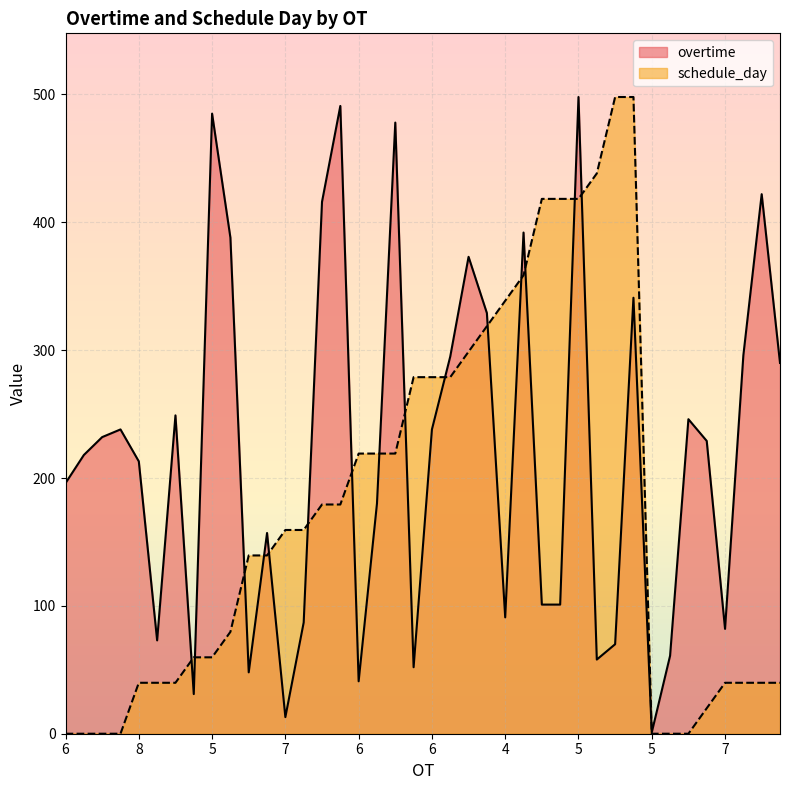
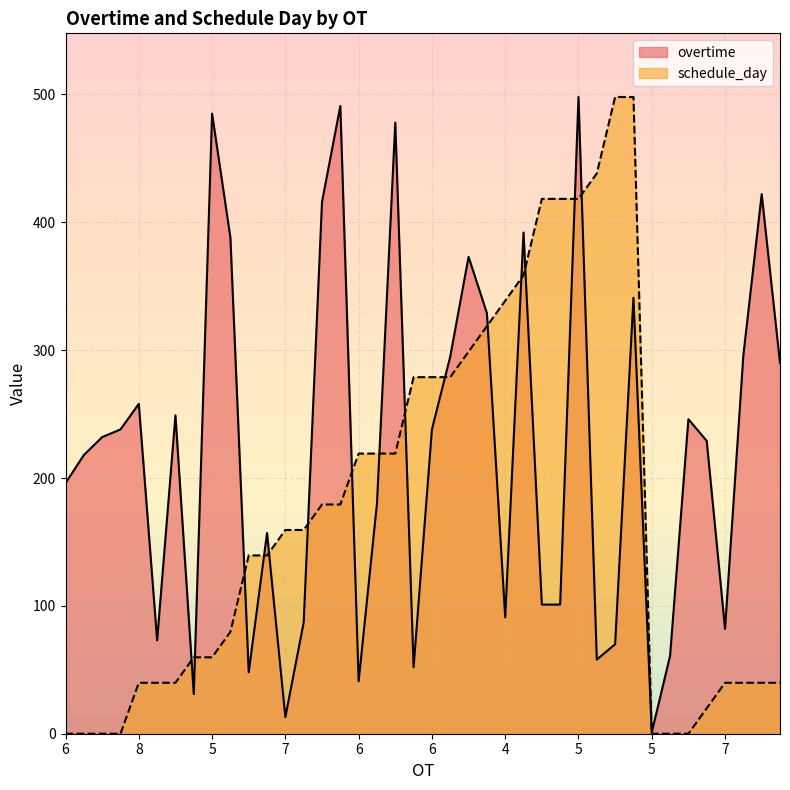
overtime, 8: 213 -> 258
